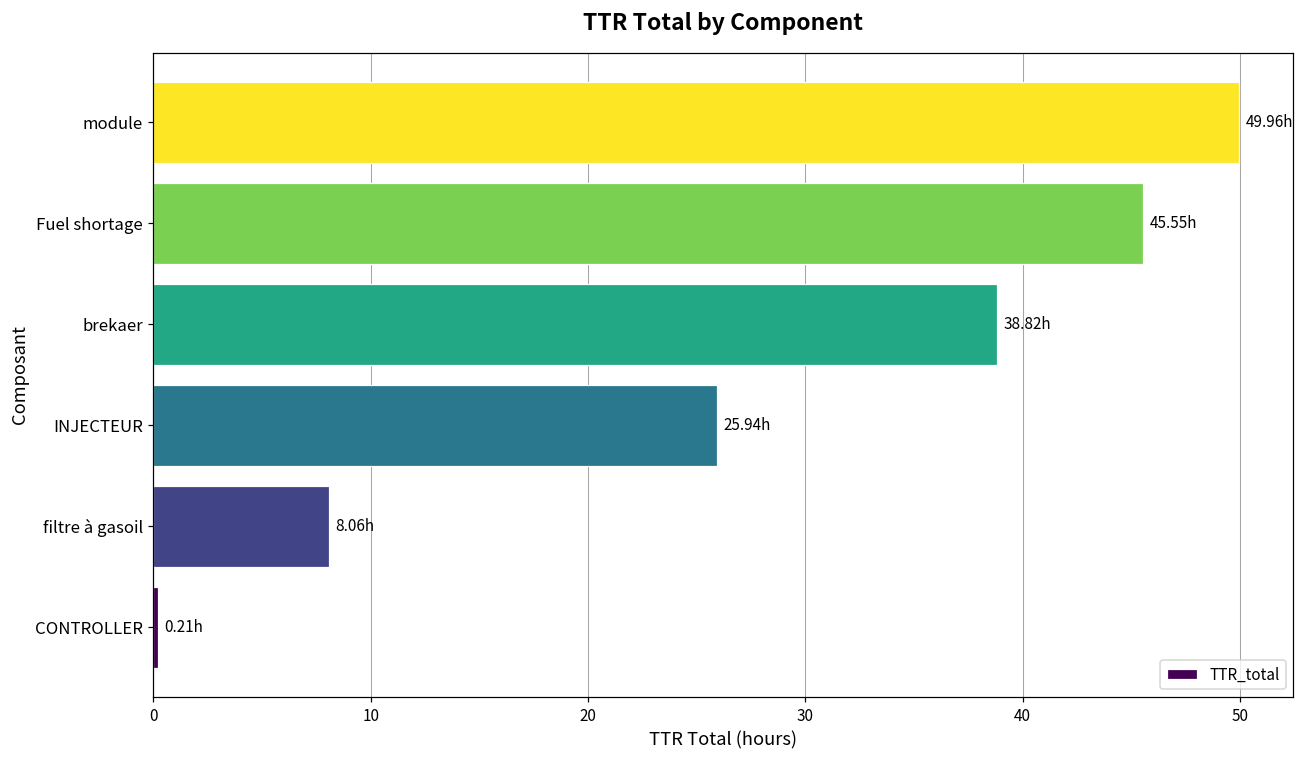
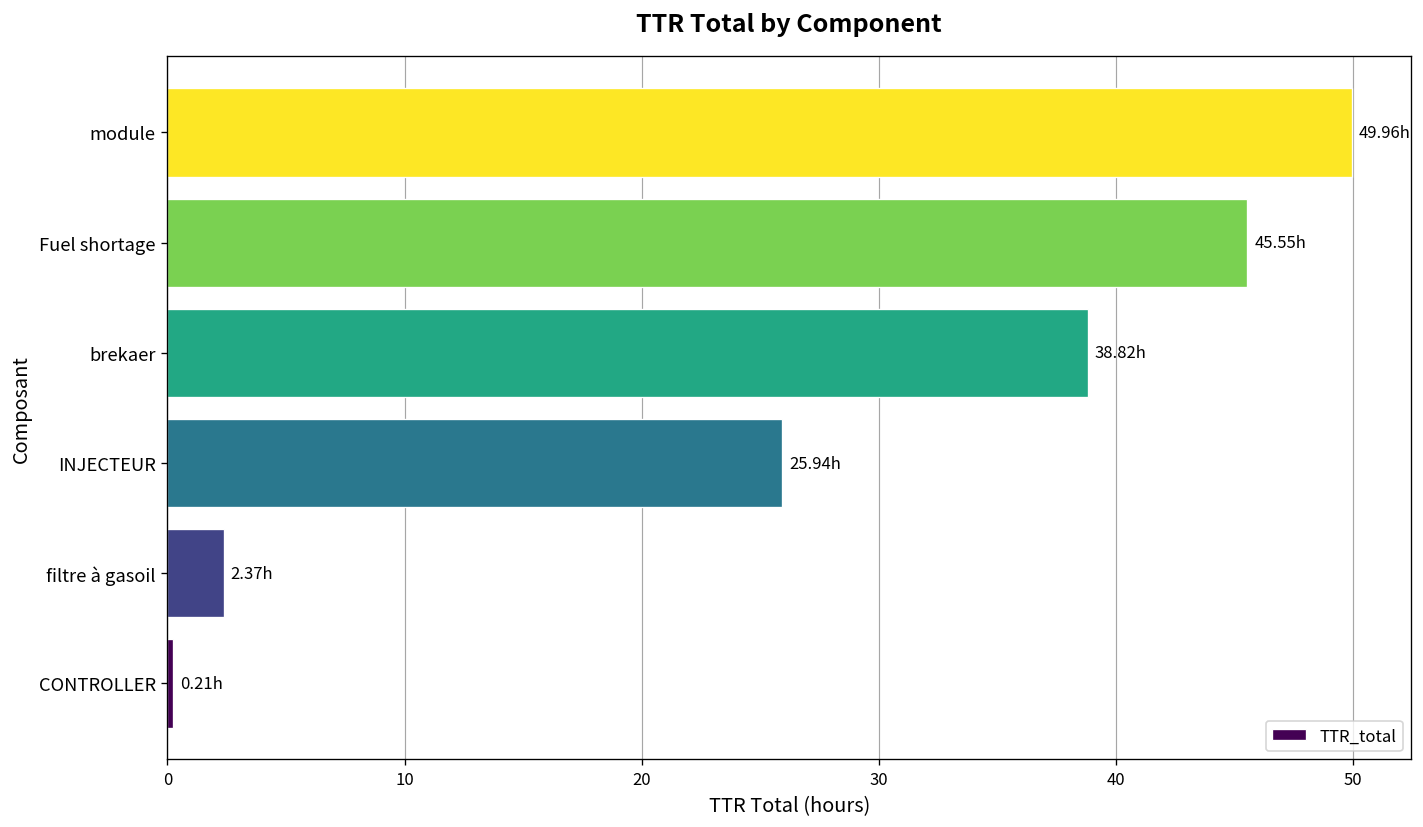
filtre à gasoil: 8.06h -> 2.37h
